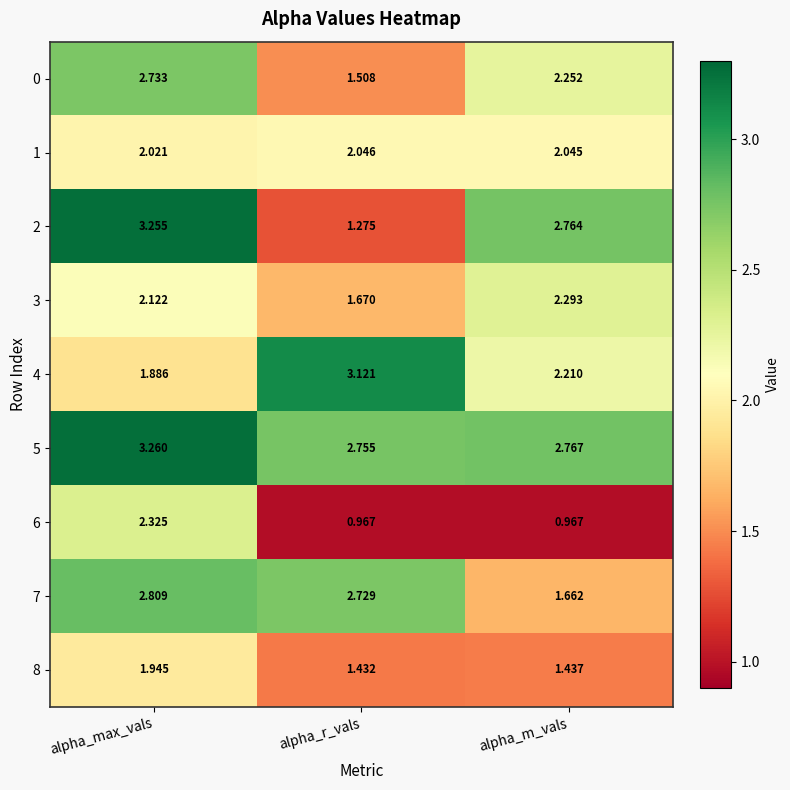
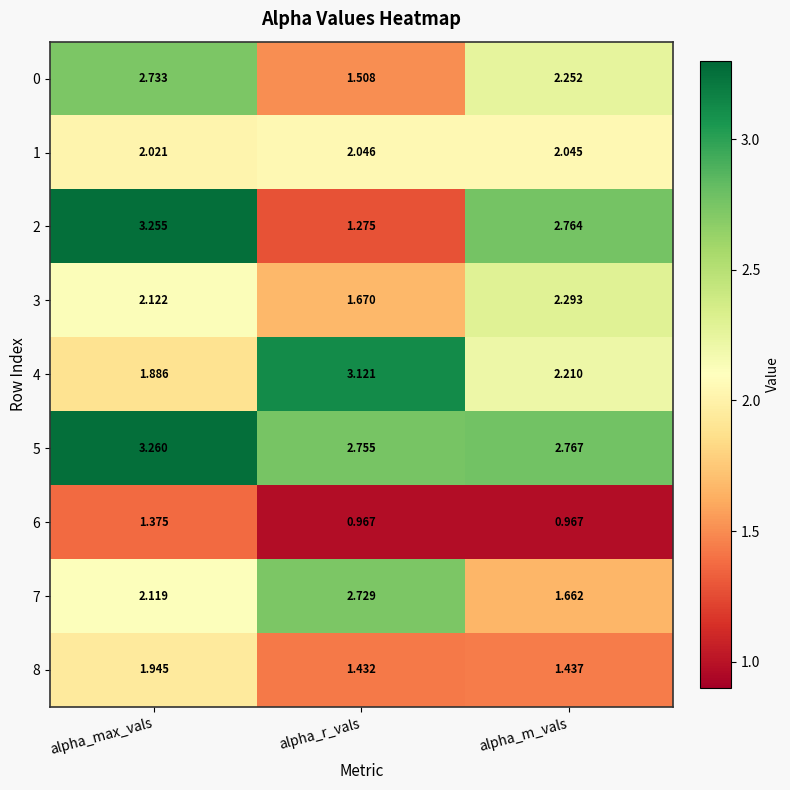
6, alpha_max_vals: 2.325 -> 1.375
7, alpha_max_vals: 2.809 -> 2.119
